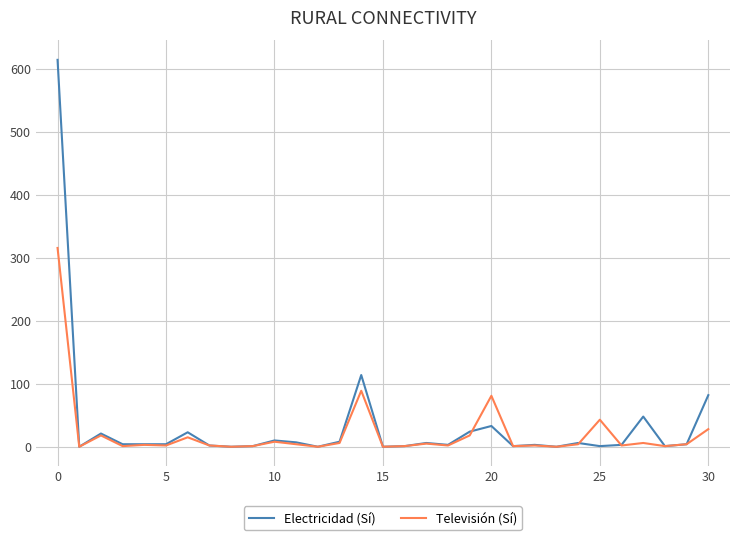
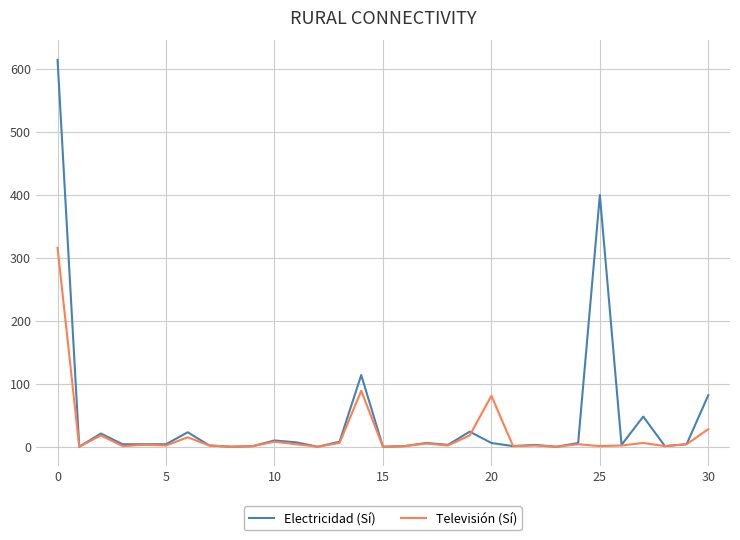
Electricidad (Sí), 20: 30 -> 10
Electricidad (Sí), 25: 0 -> 400
Televisión (Sí), 25: 40 -> 0
